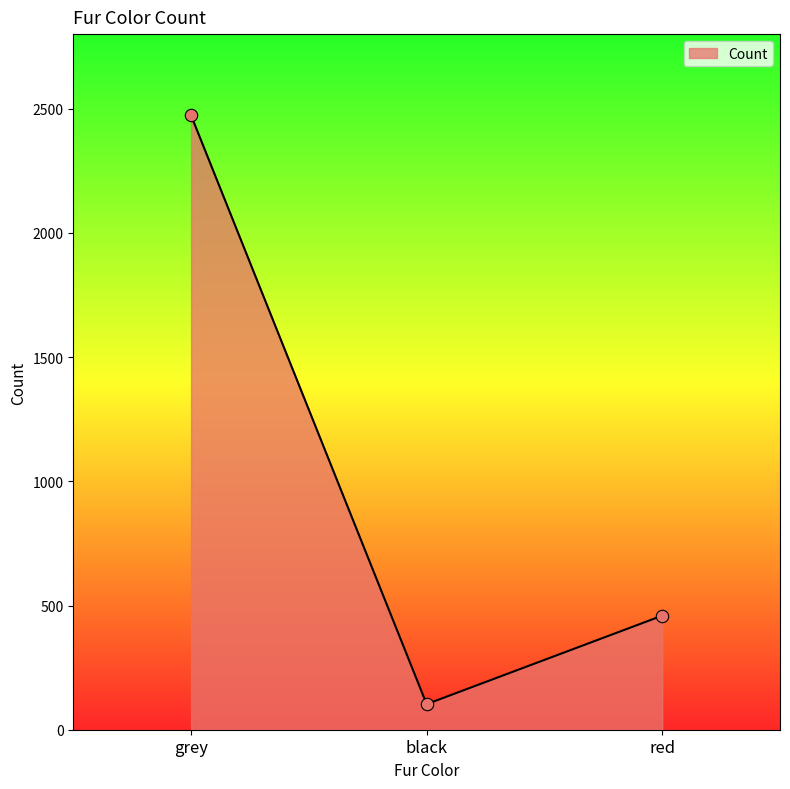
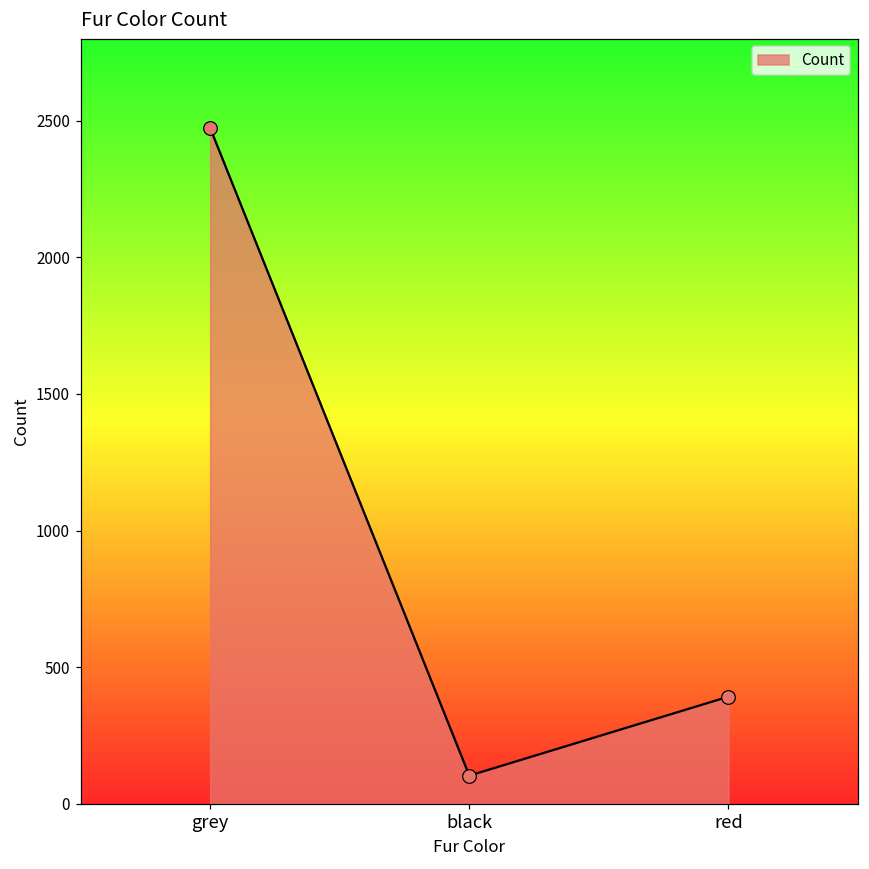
red: 460 -> 390
